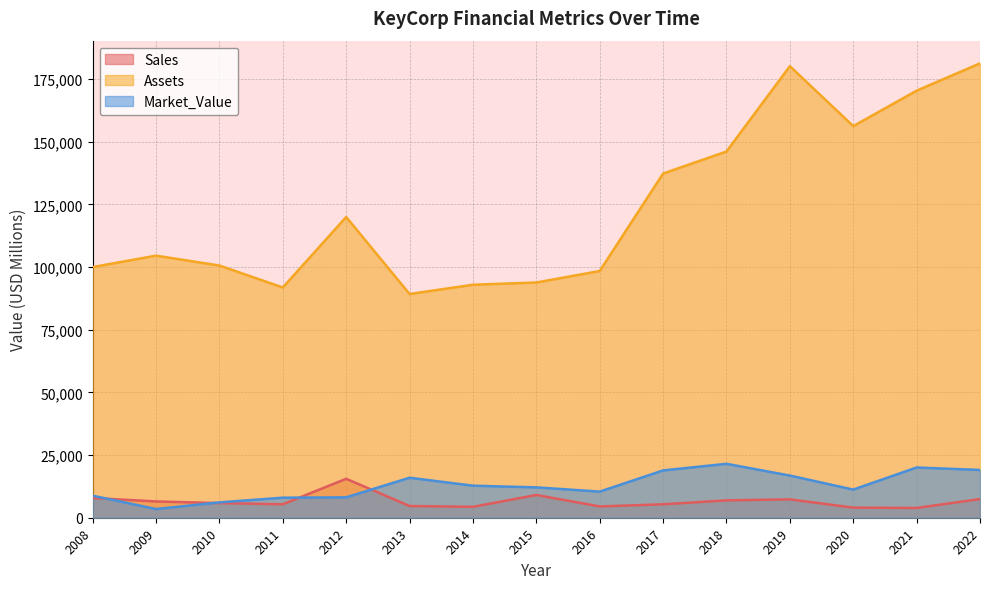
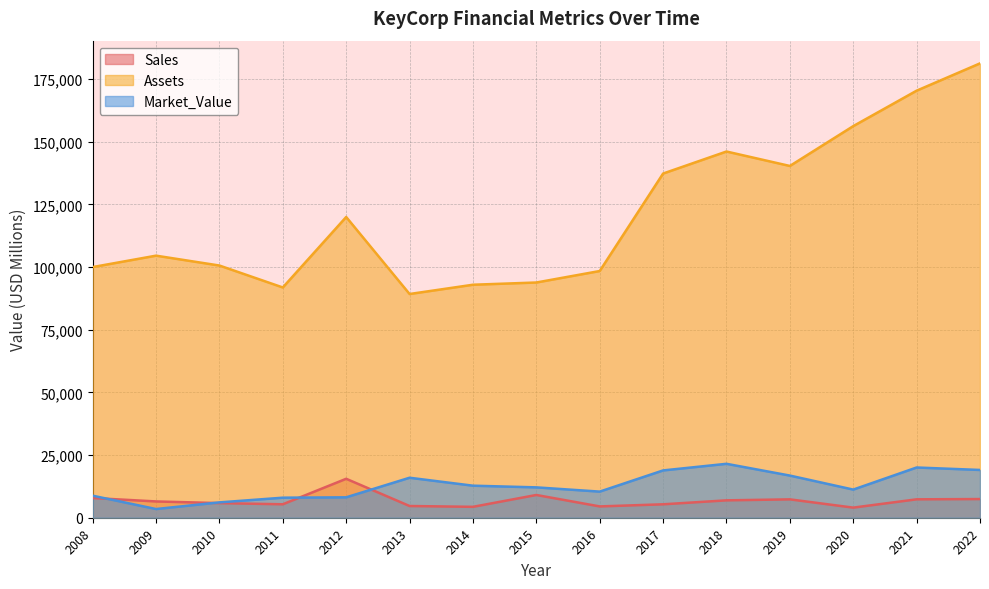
Assets, 2019: 180,000 -> 140,000
Sales, 2021: 4,000 -> 7,000
